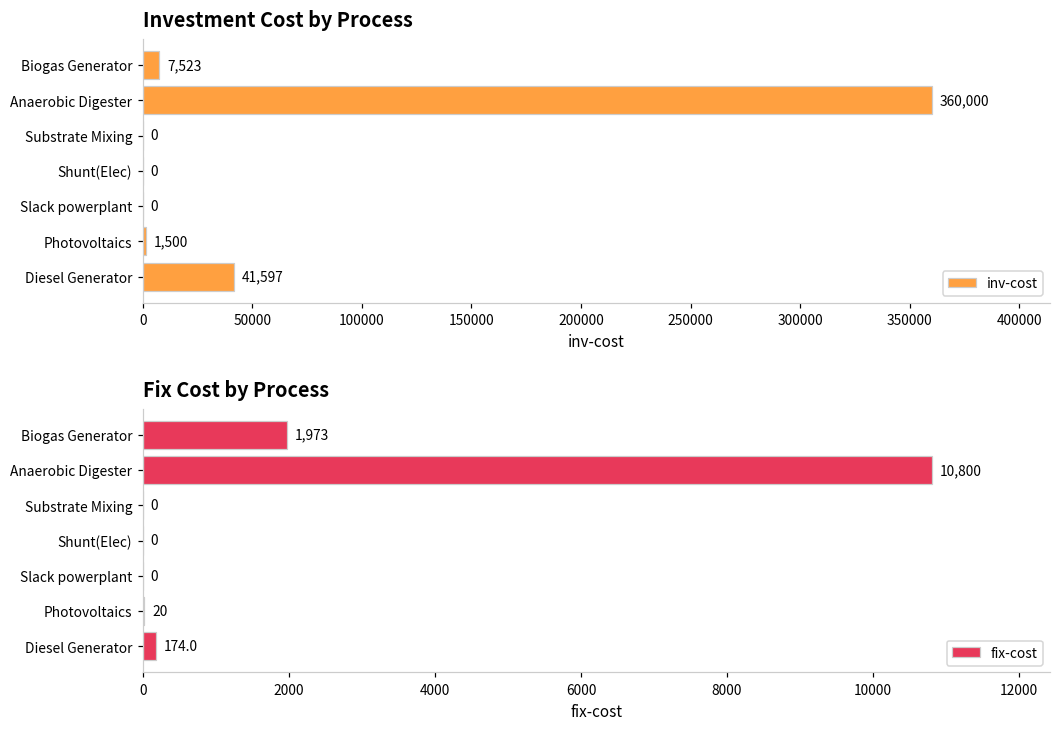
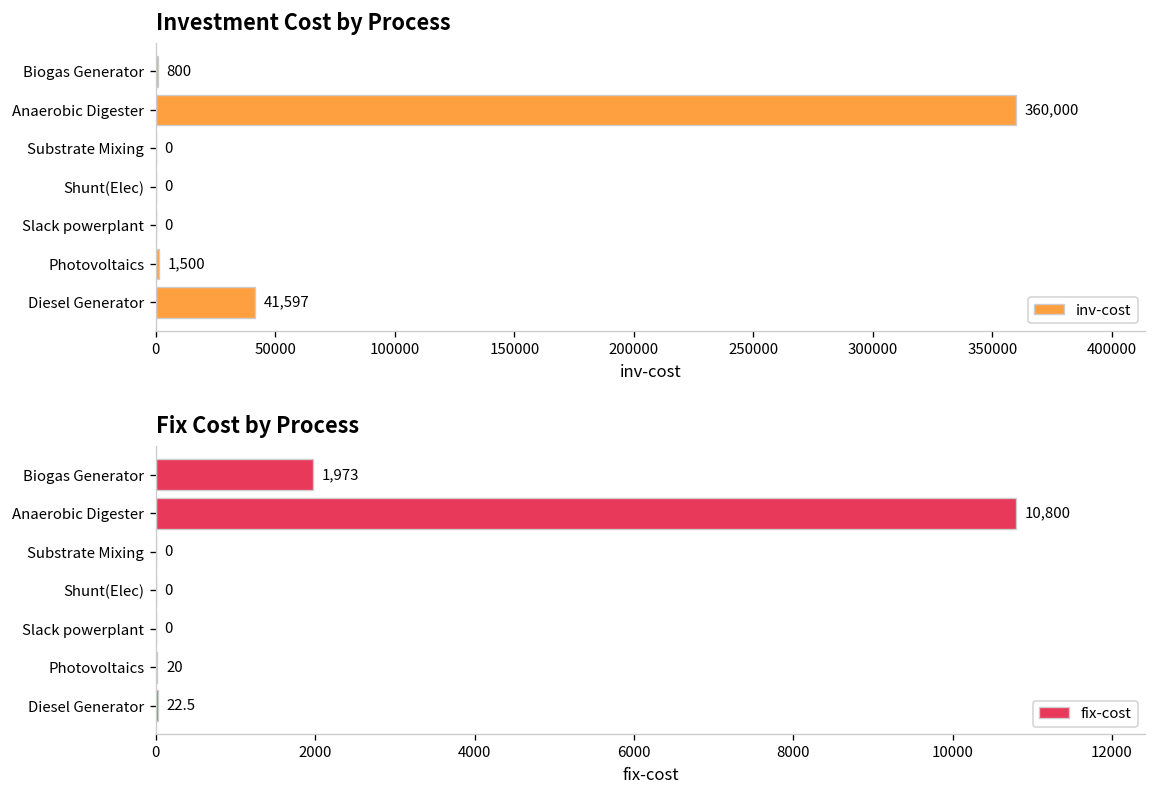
Investment Cost by Process, Biogas Generator: 7,523 -> 800
Fix Cost by Process, Diesel Generator: 174.0 -> 22.5
